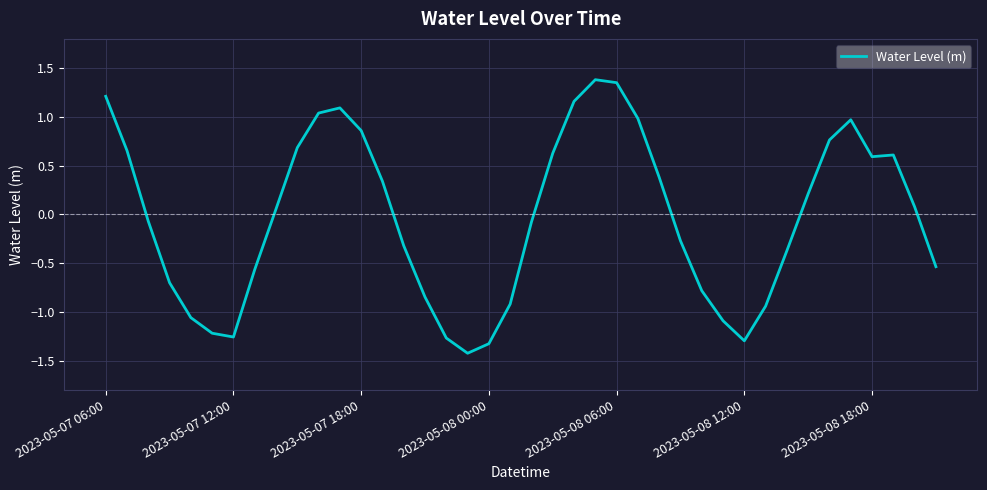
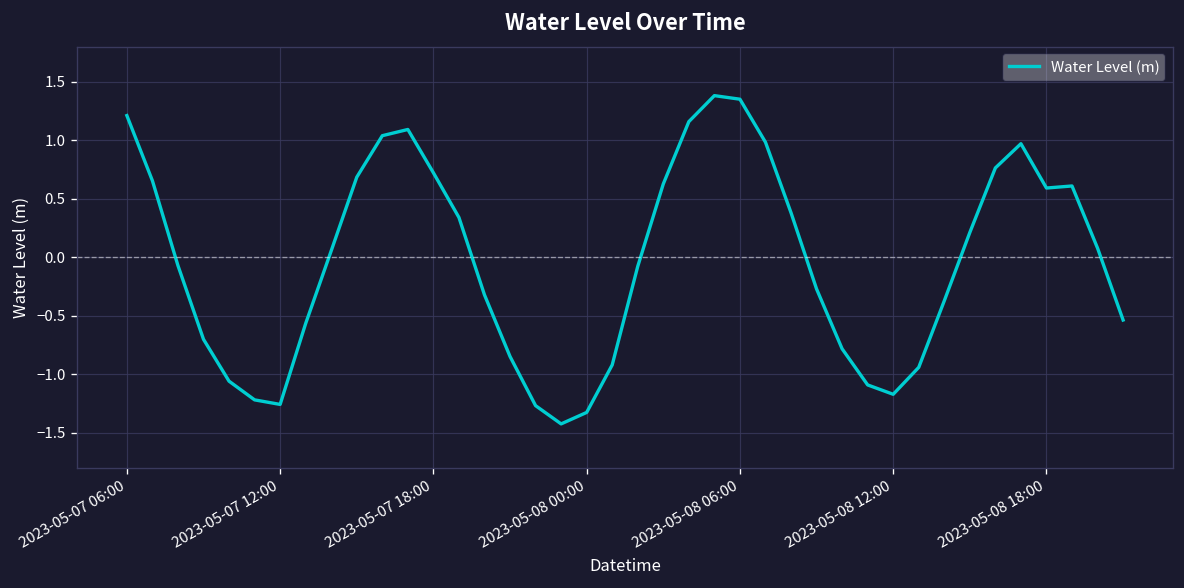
2023-05-07 18:00: 0.9 -> 0.7
2023-05-08 12:00: -1.3 -> -1.2
